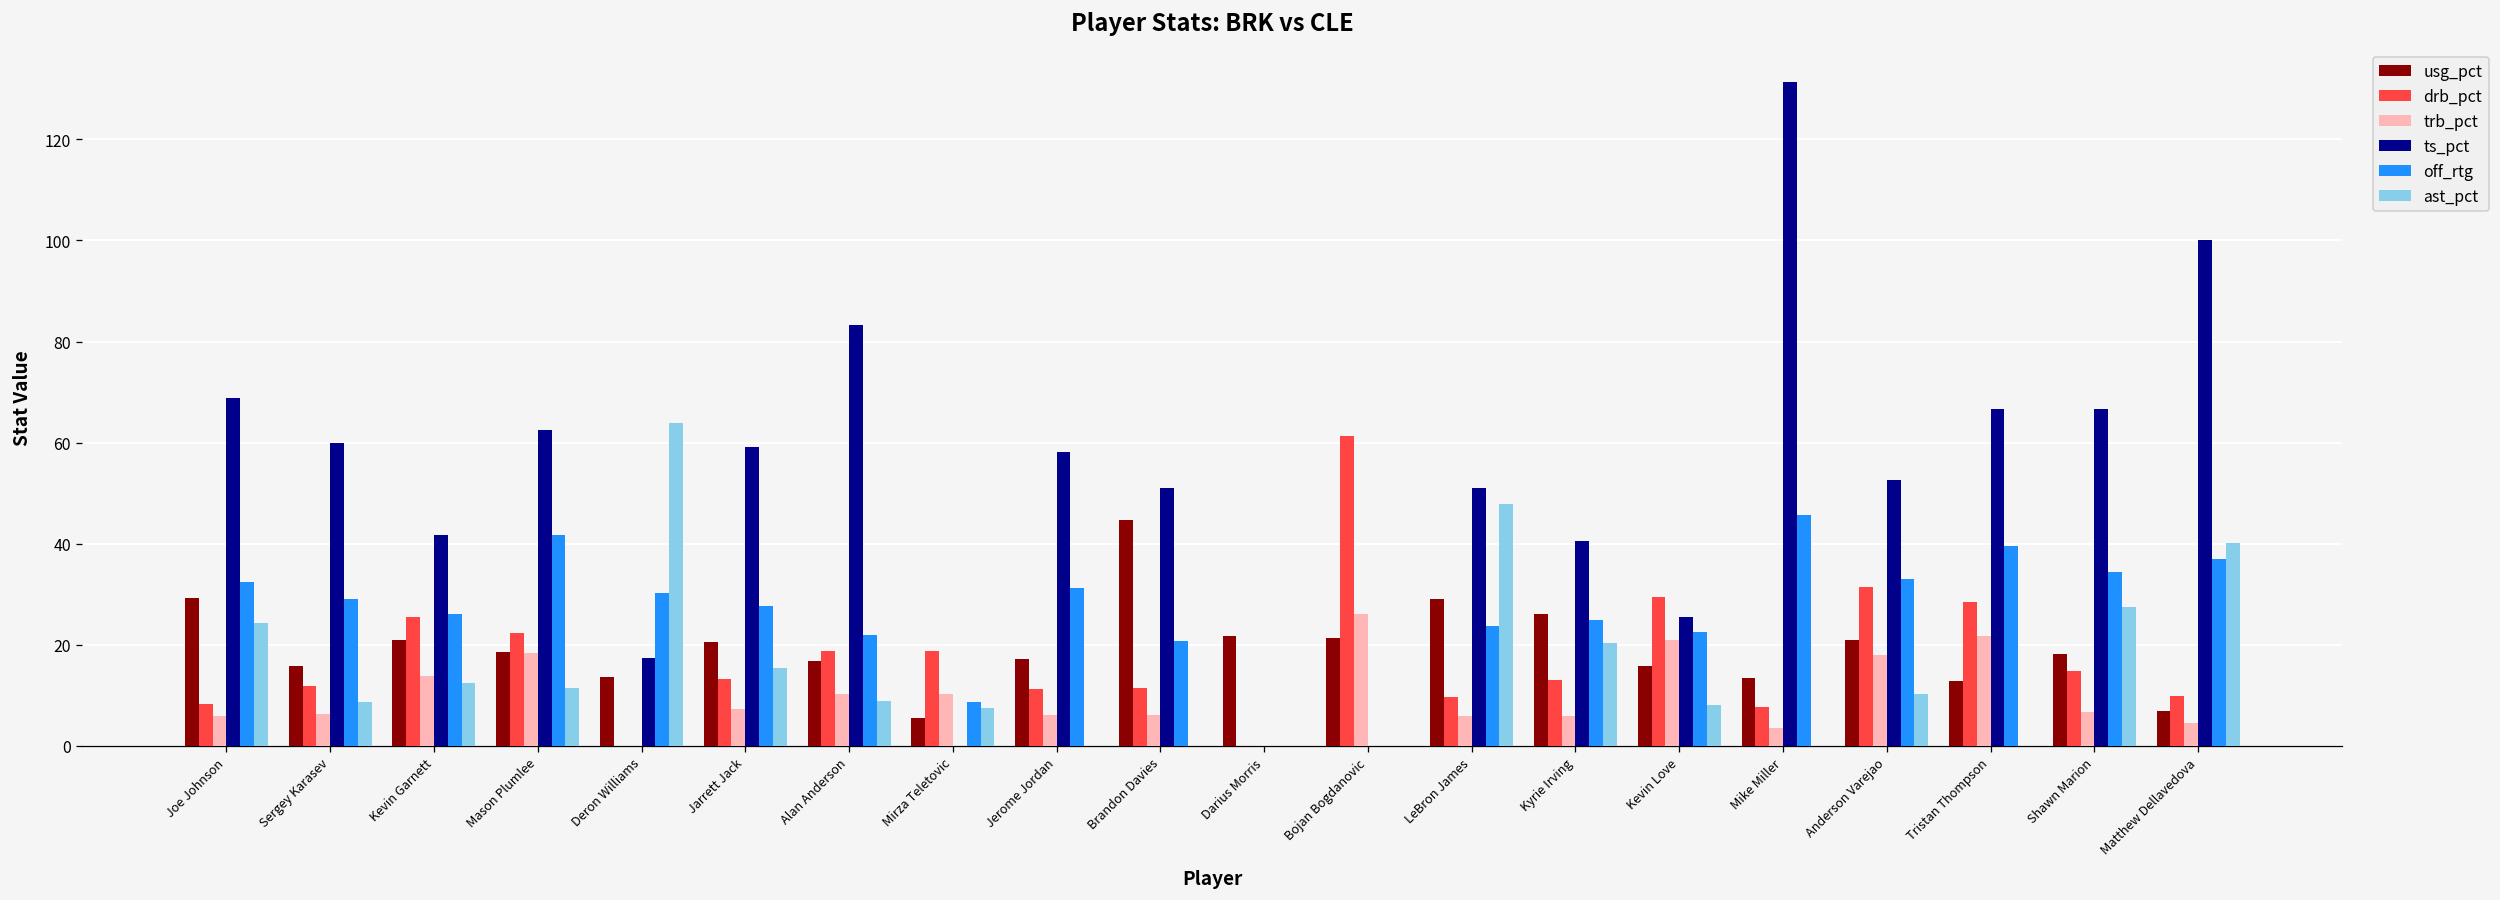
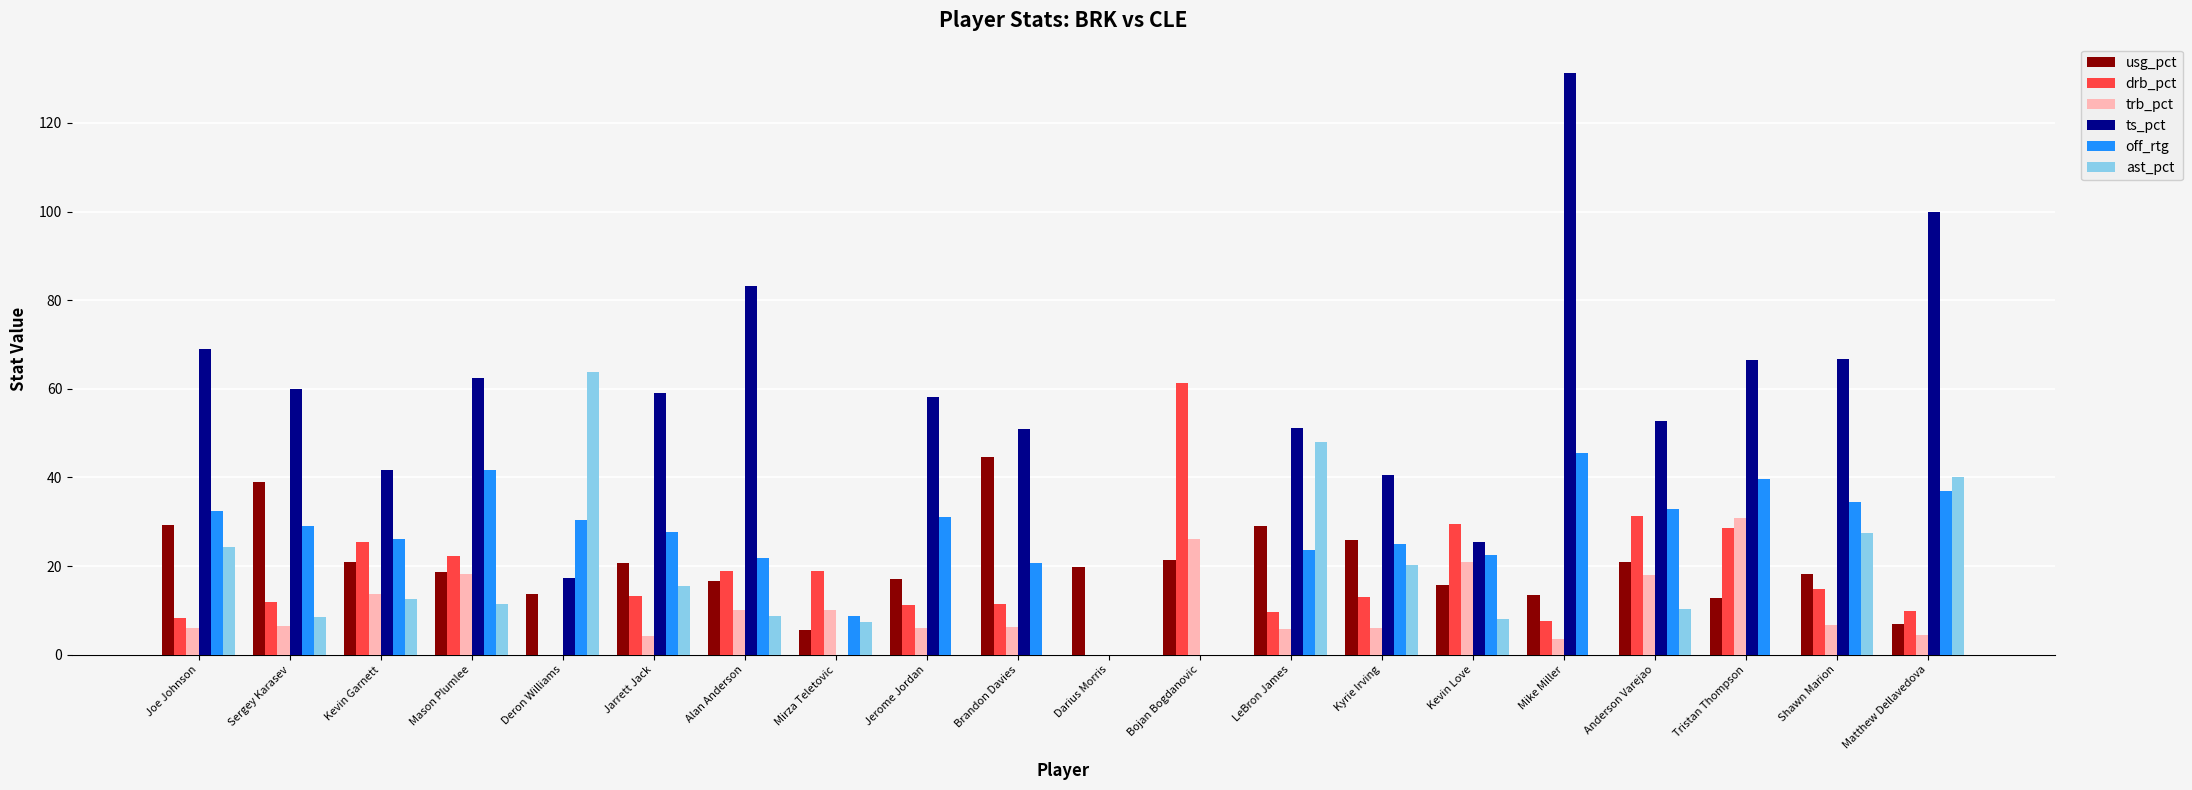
usg_pct, Sergey Karasev: 16 -> 39
trb_pct, Jarrett Jack: 7 -> 4
usg_pct, Darius Morris: 22 -> 20
trb_pct, Tristan Thompson: 22 -> 31
